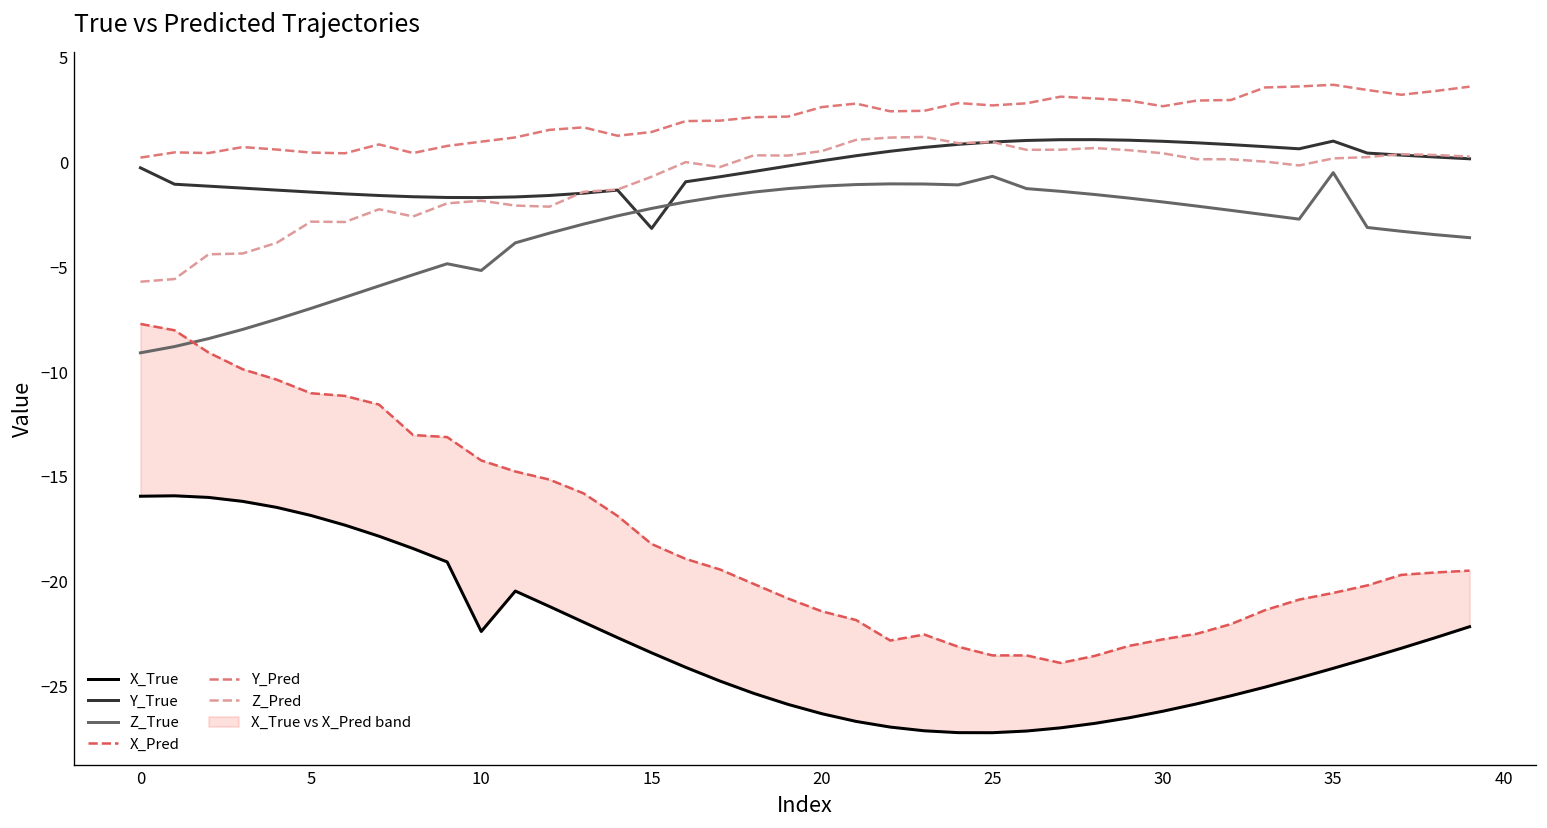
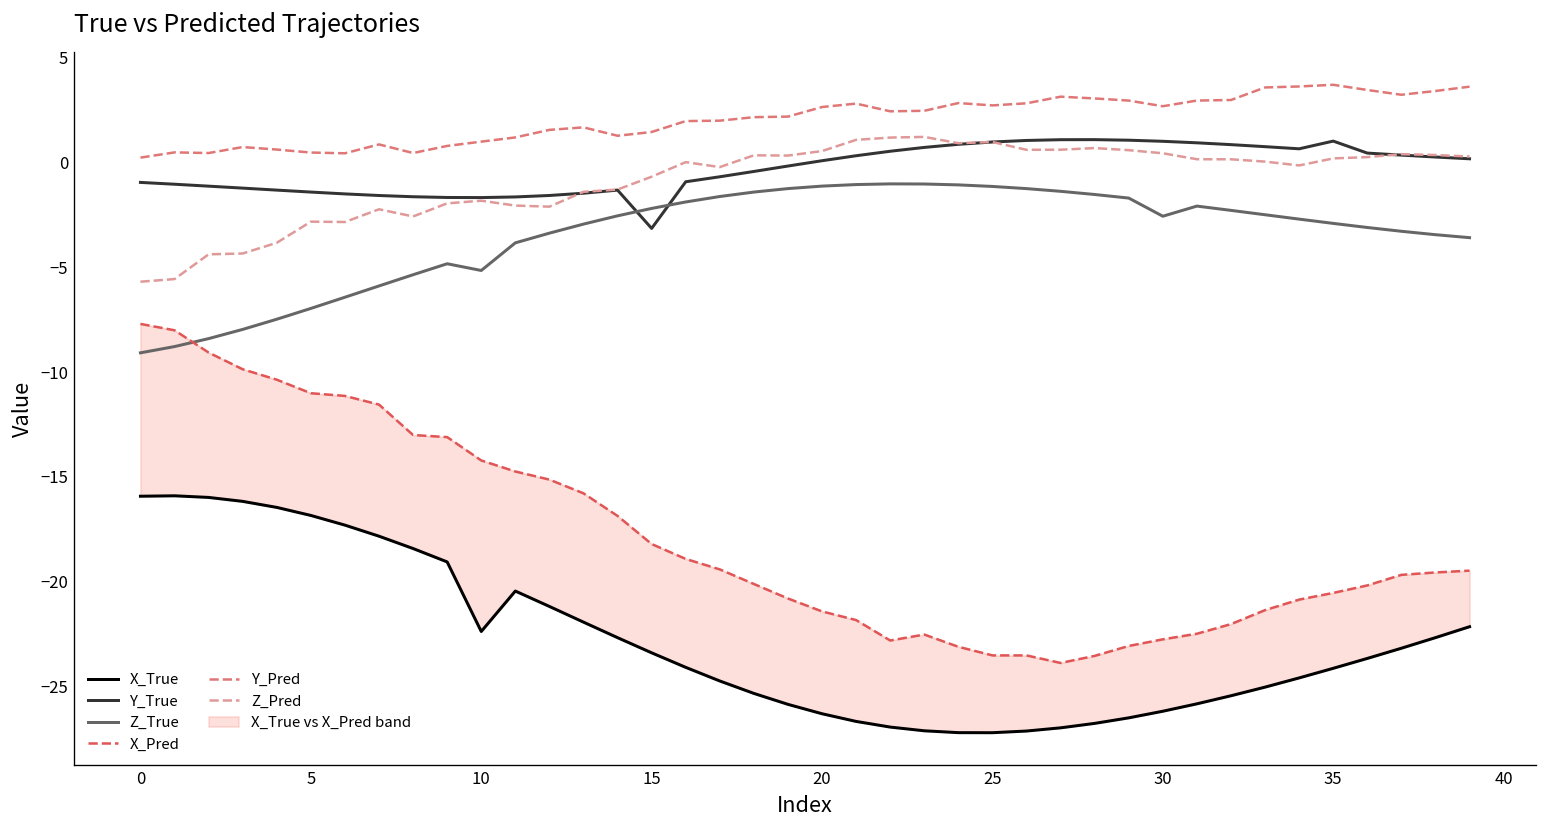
Y_True, 0: -0.3 -> -1.0
Z_True, 25: -0.7 -> -1.1
Z_True, 30: -1.9 -> -2.6
Z_True, 35: -0.5 -> -2.9
